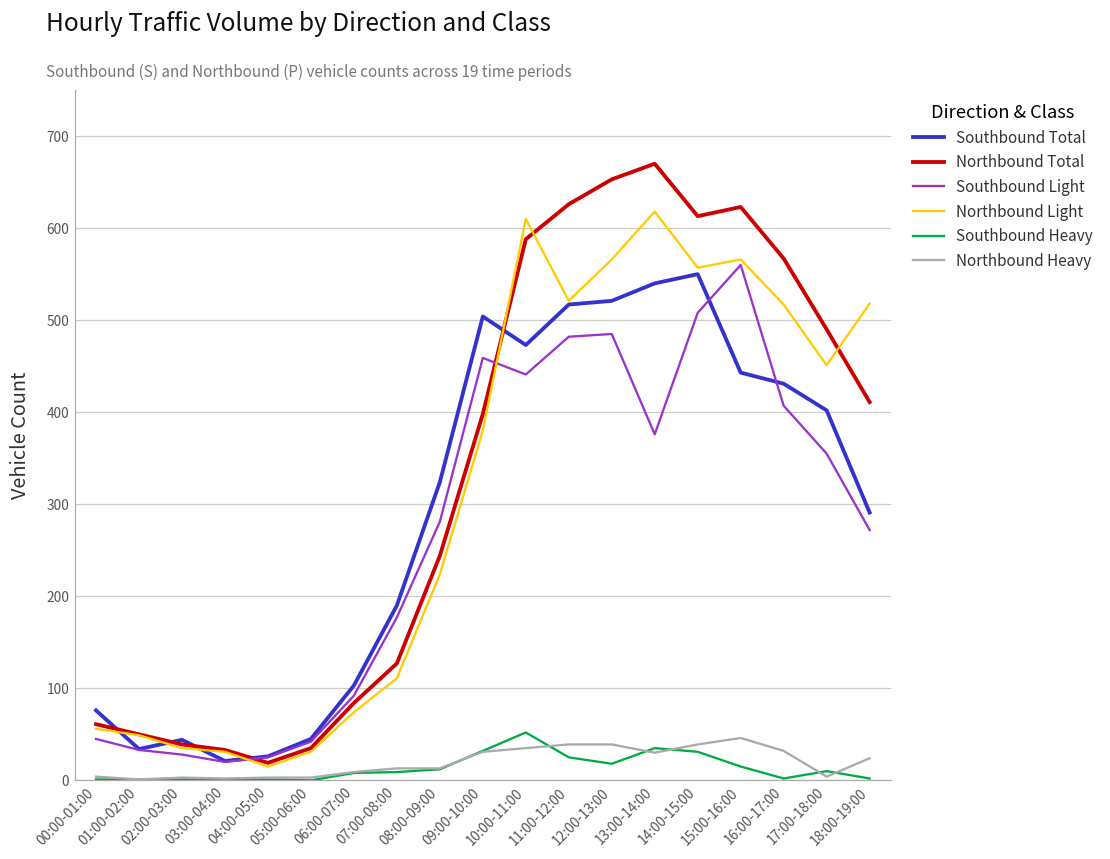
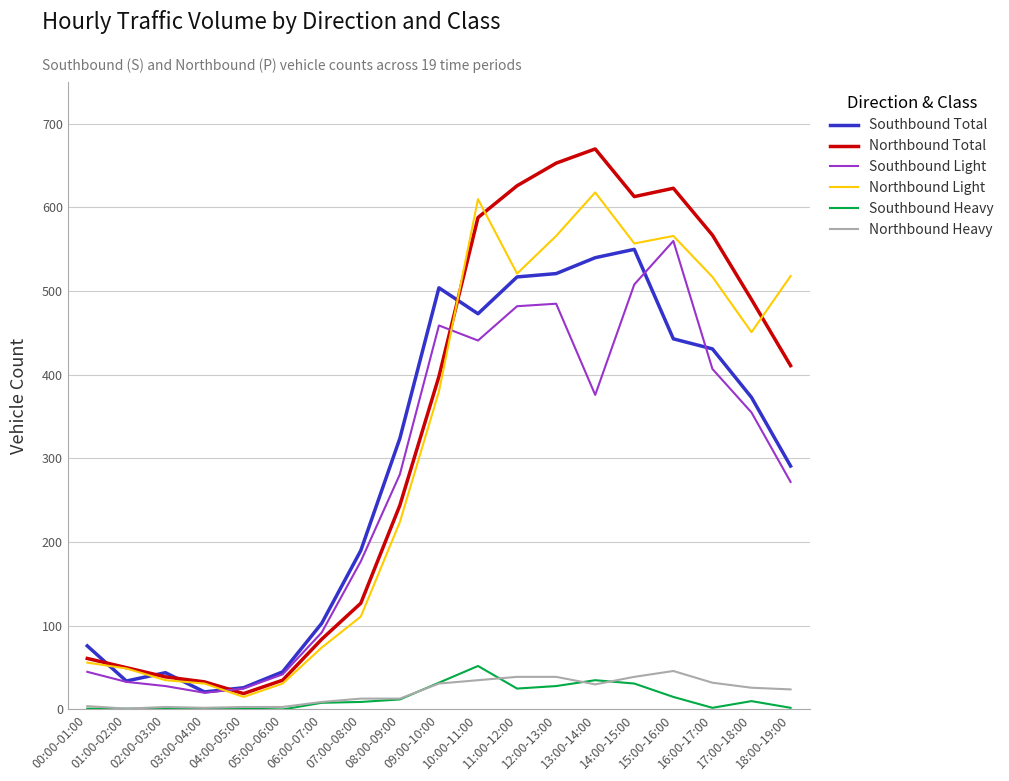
Southbound Heavy, 12:00-13:00: 20 -> 30
Southbound Total, 17:00-18:00: 400 -> 370
Northbound Heavy, 17:00-18:00: 0 -> 30
